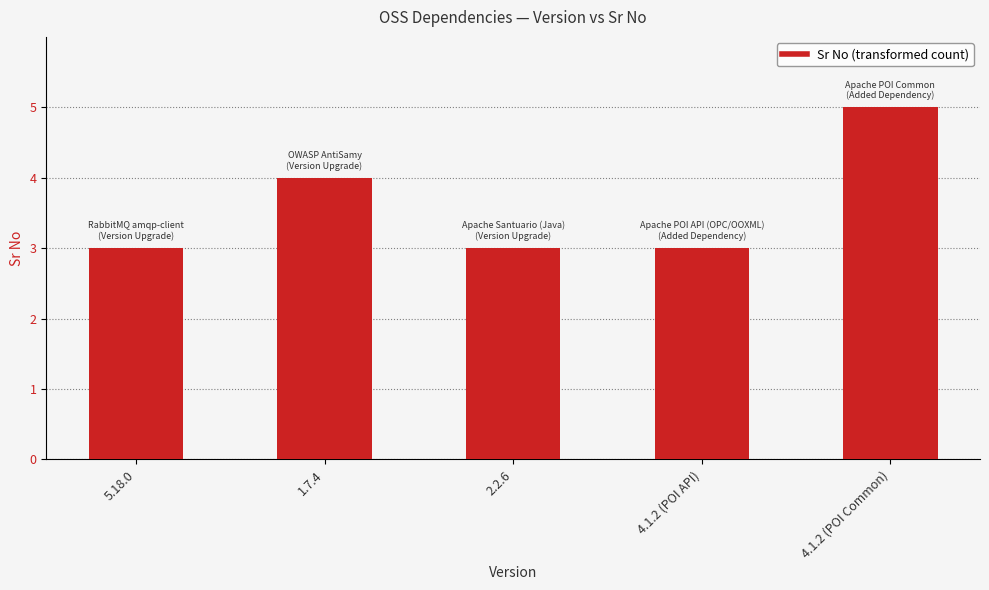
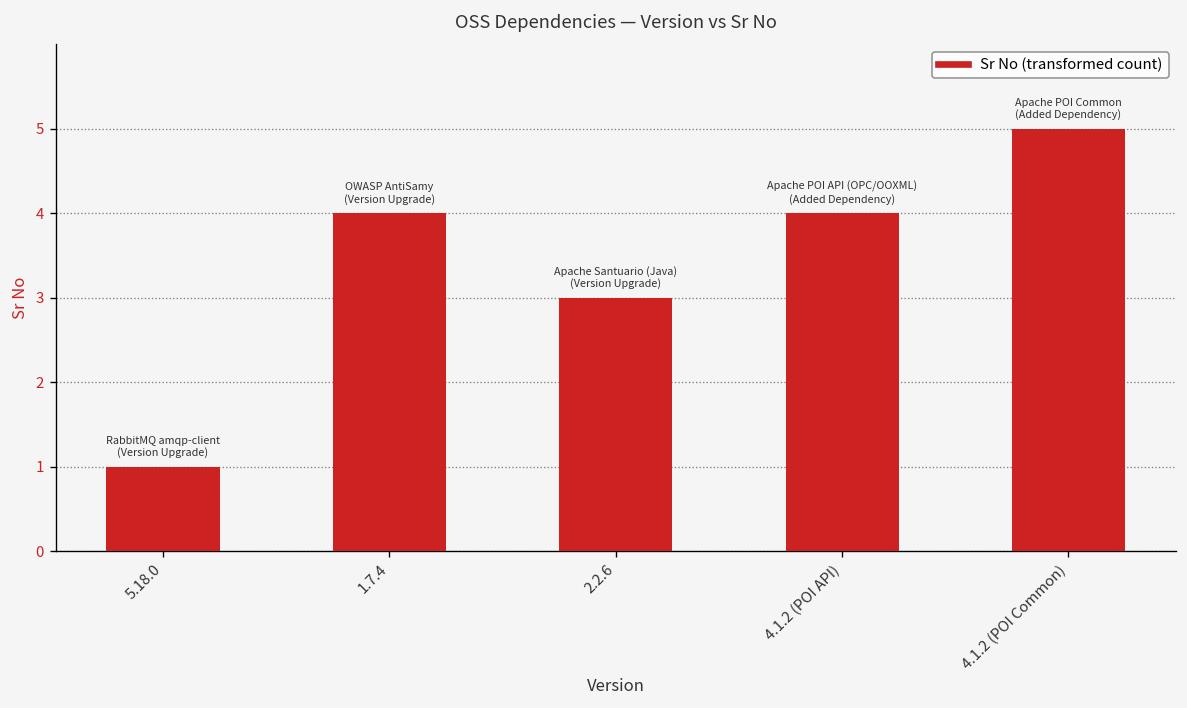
5.18.0: 3 -> 1
4.1.2 (POI API): 3 -> 4
